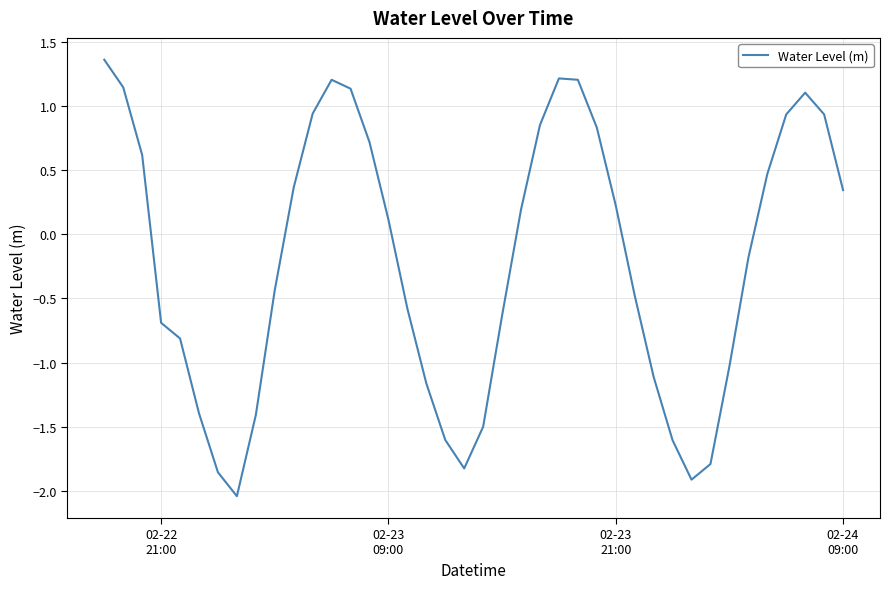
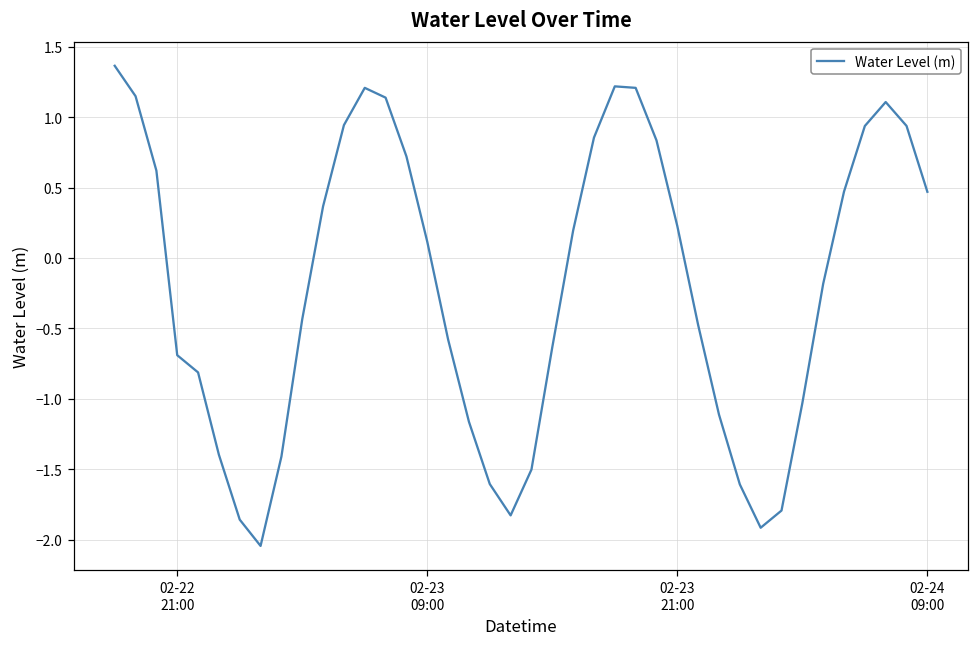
02-24 09:00: 0.35 -> 0.47
